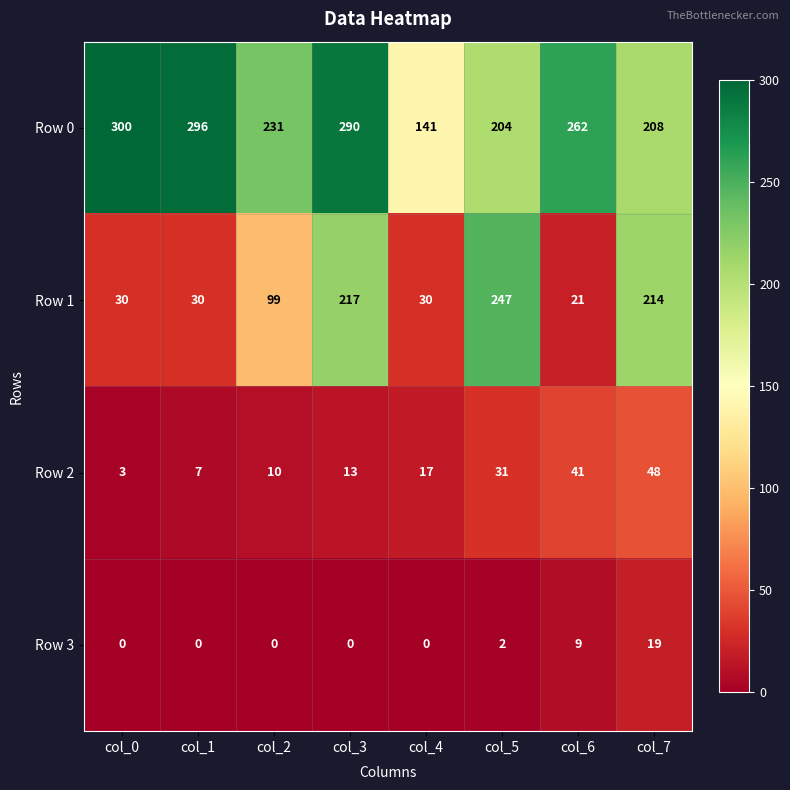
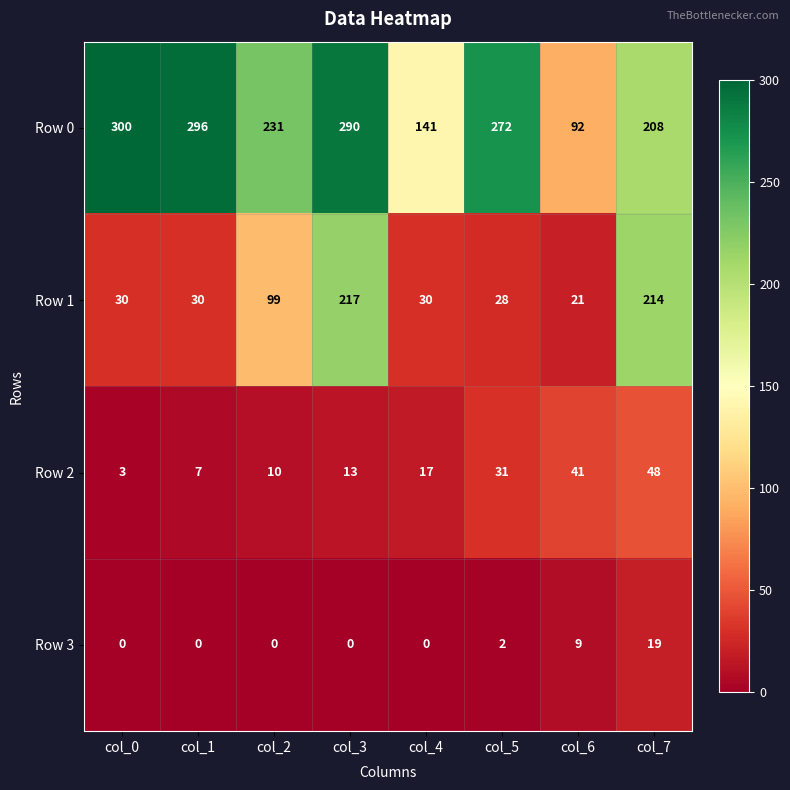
Row 0, col_5: 204 -> 272
Row 0, col_6: 262 -> 92
Row 1, col_5: 247 -> 28
